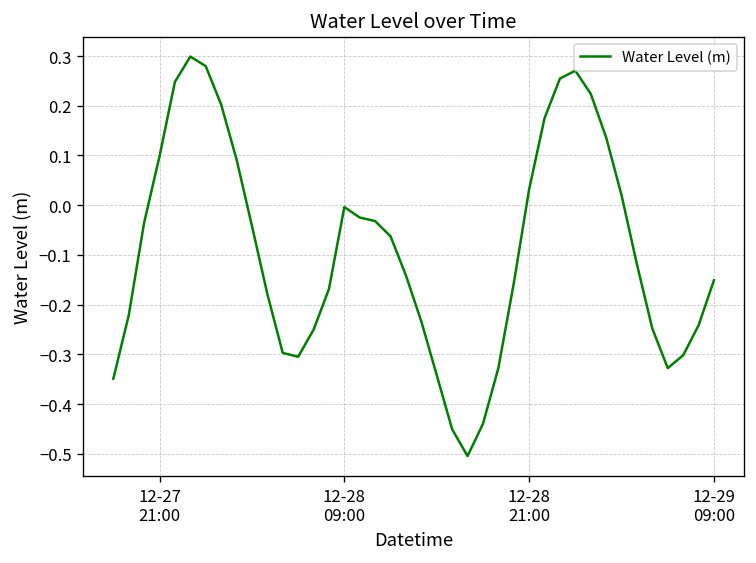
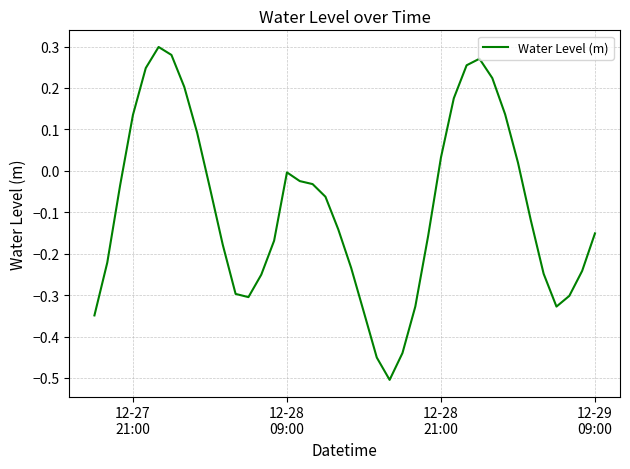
12-27 21:00: 0.10 -> 0.13
